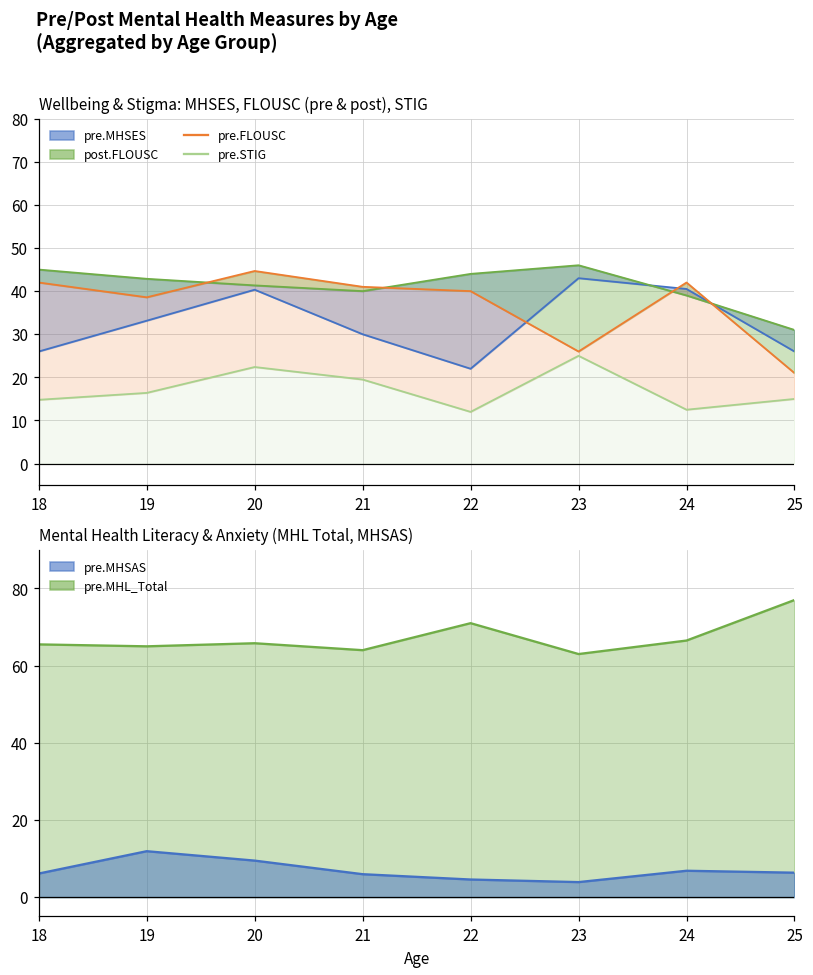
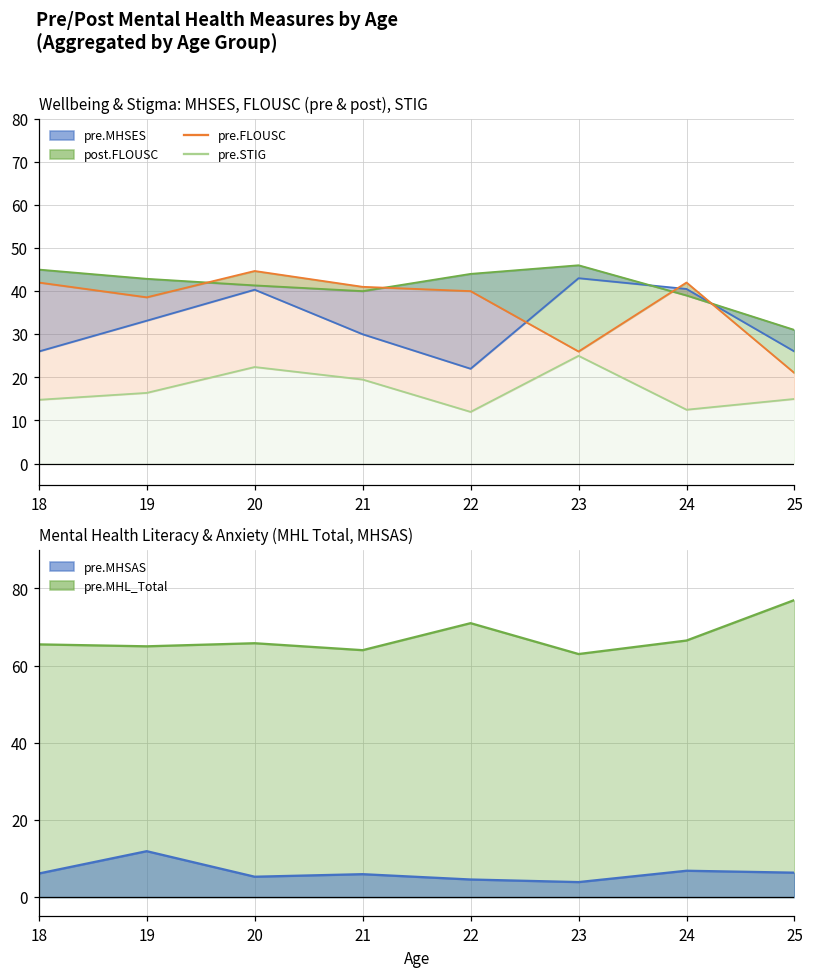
Mental Health Literacy & Anxiety (MHL Total, MHSAS), pre.MHSAS, 20: 9 -> 5
